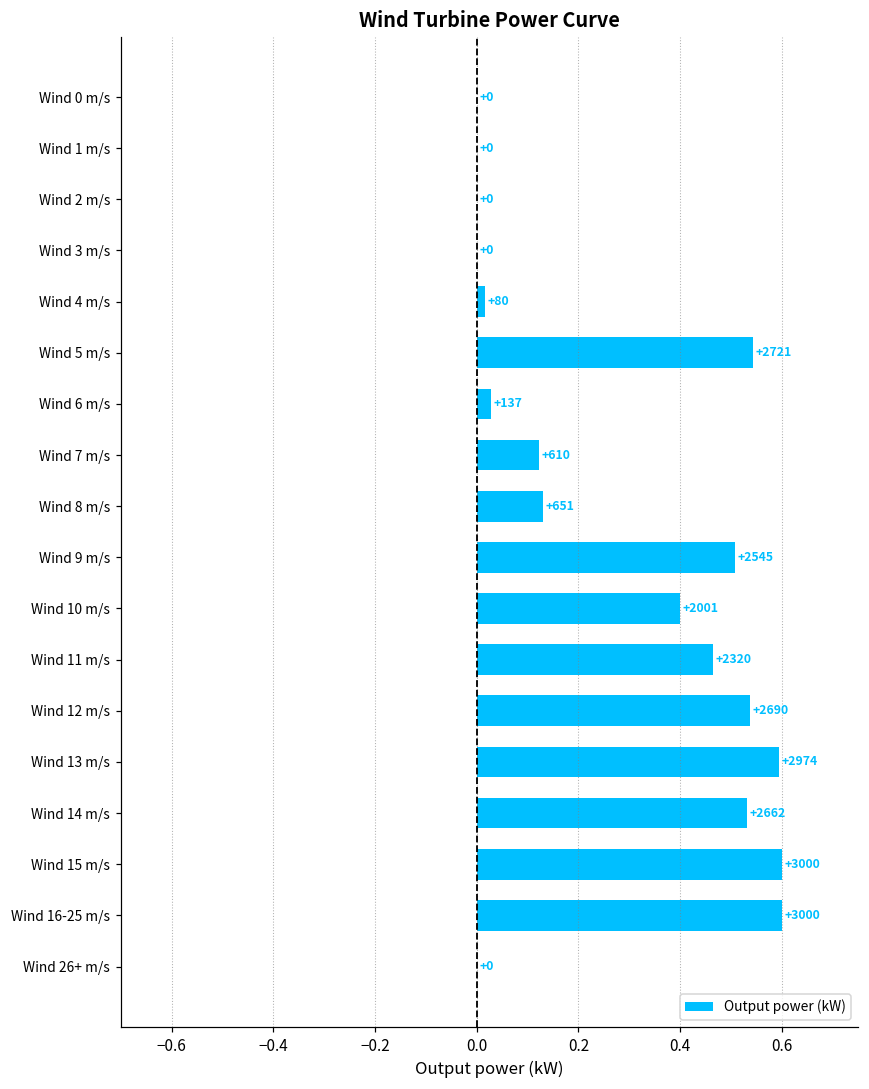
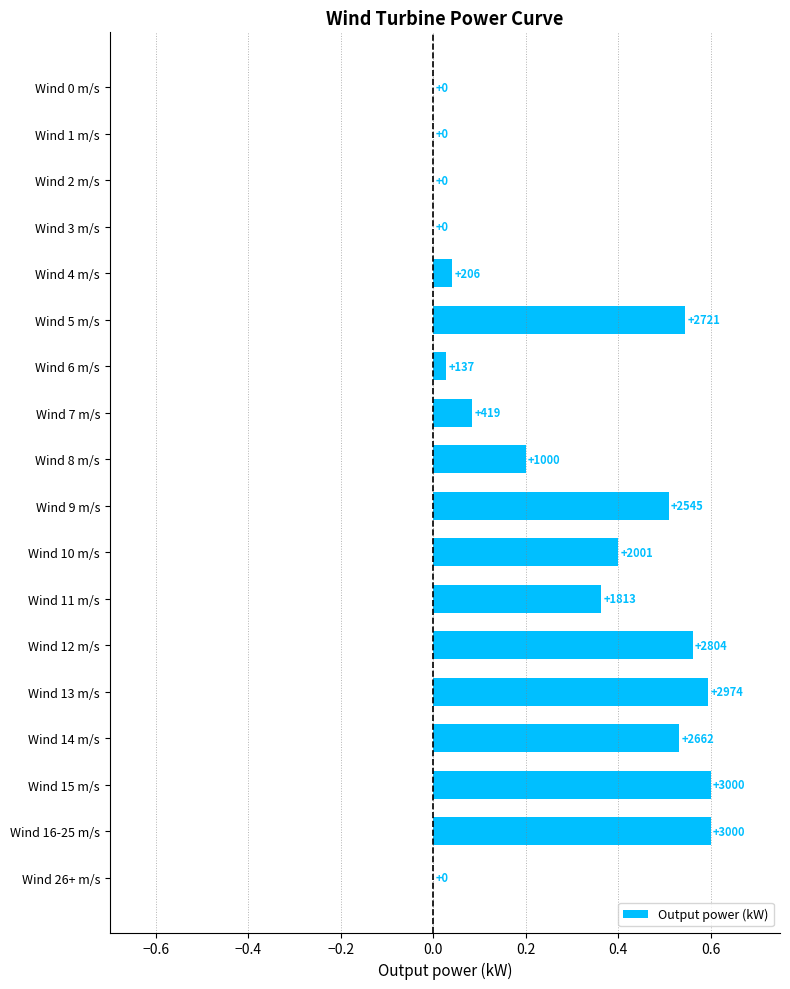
Wind 4 m/s: +80 -> +206
Wind 7 m/s: +610 -> +419
Wind 8 m/s: +651 -> +1000
Wind 11 m/s: +2320 -> +1813
Wind 12 m/s: +2690 -> +2804
